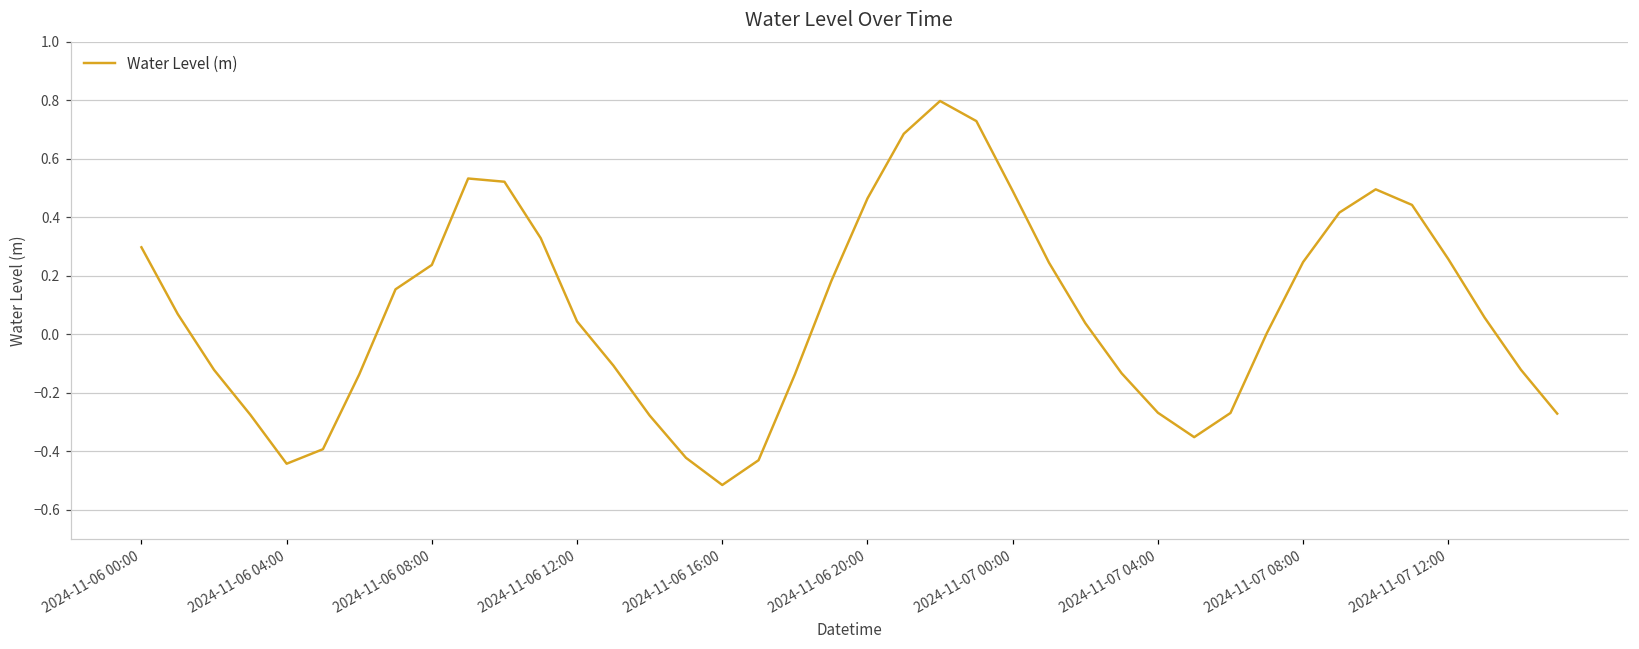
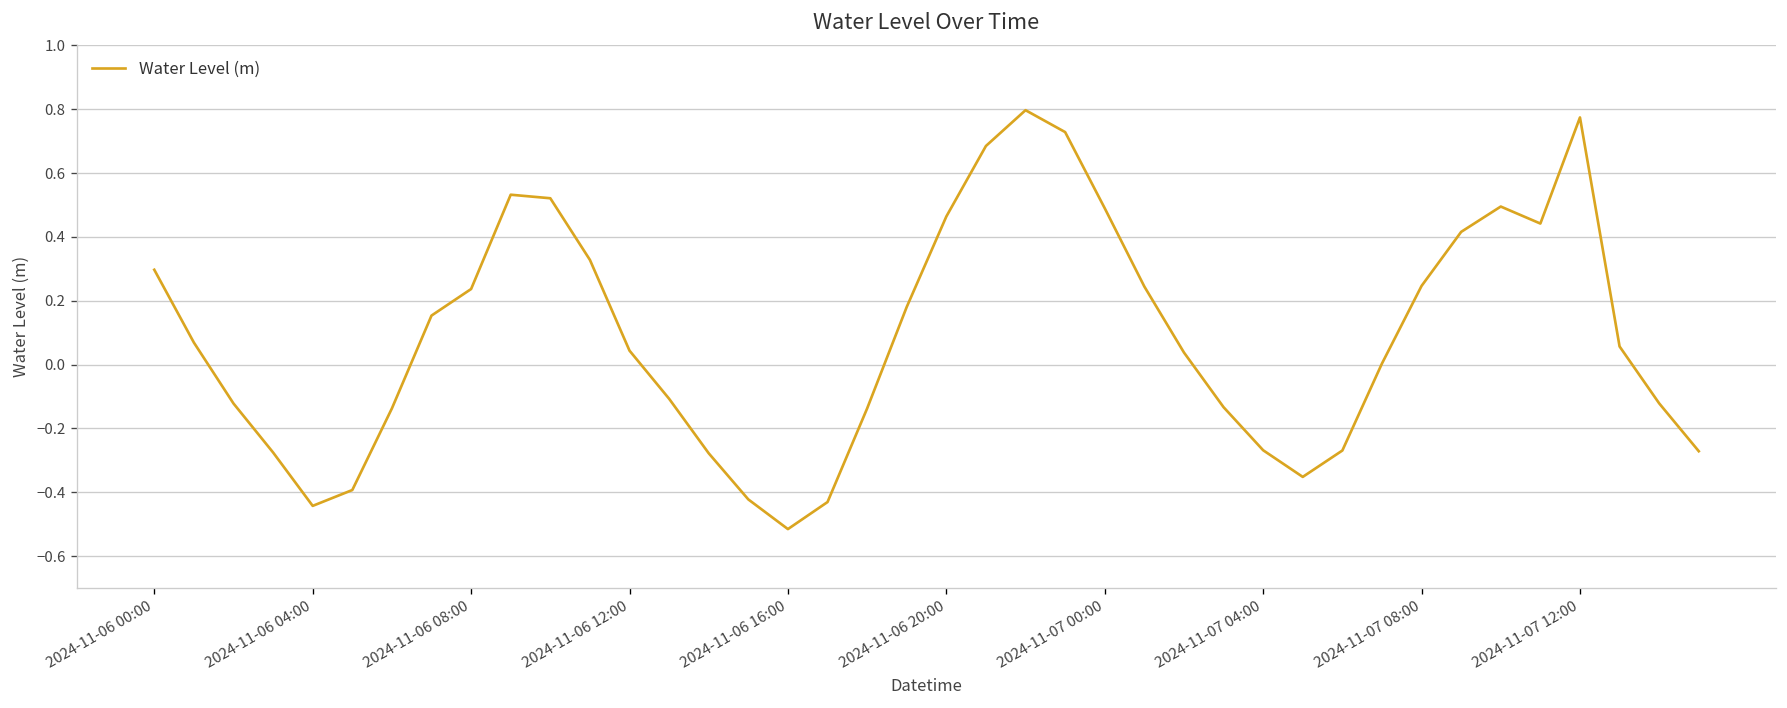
2024-11-07 12:00: 0.26 -> 0.77
